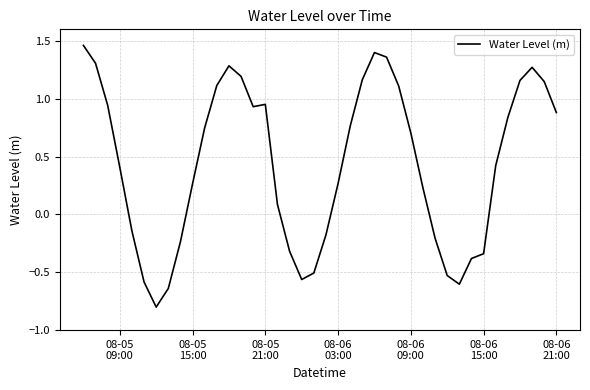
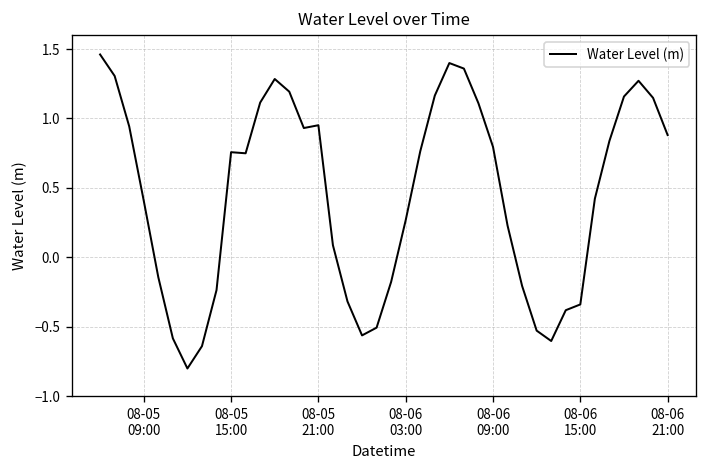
08-05 15:00: 0.27 -> 0.76
08-06 09:00: 0.70 -> 0.80
